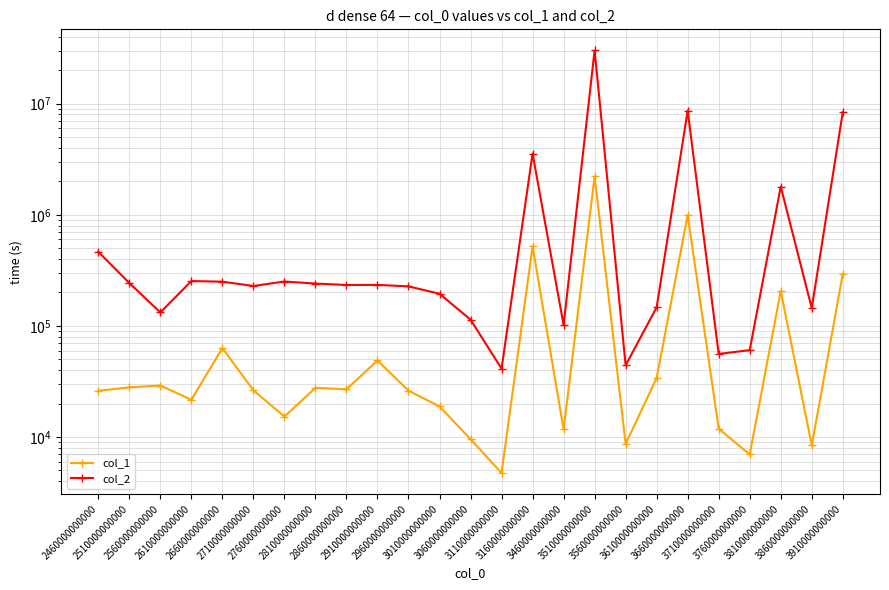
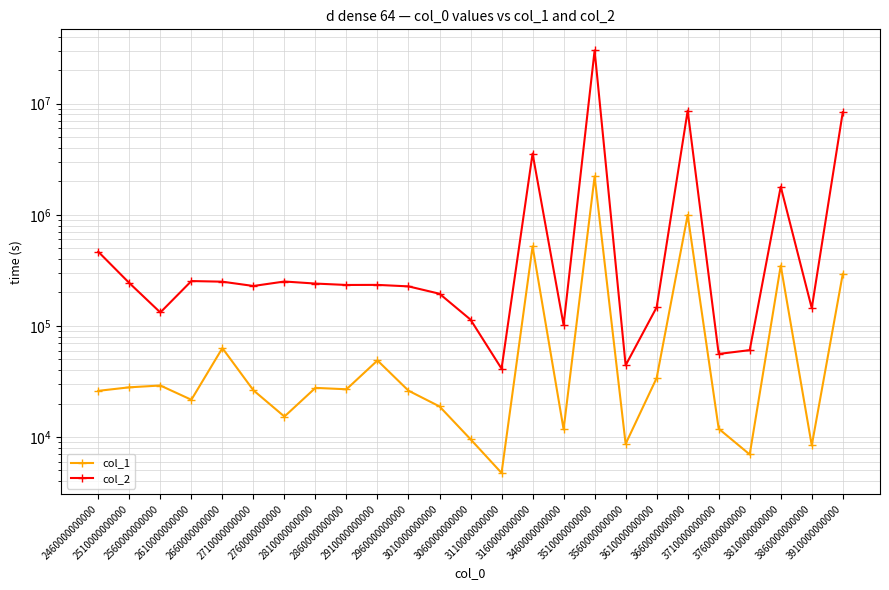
col_1, 3810000000000: 210000 -> 350000
